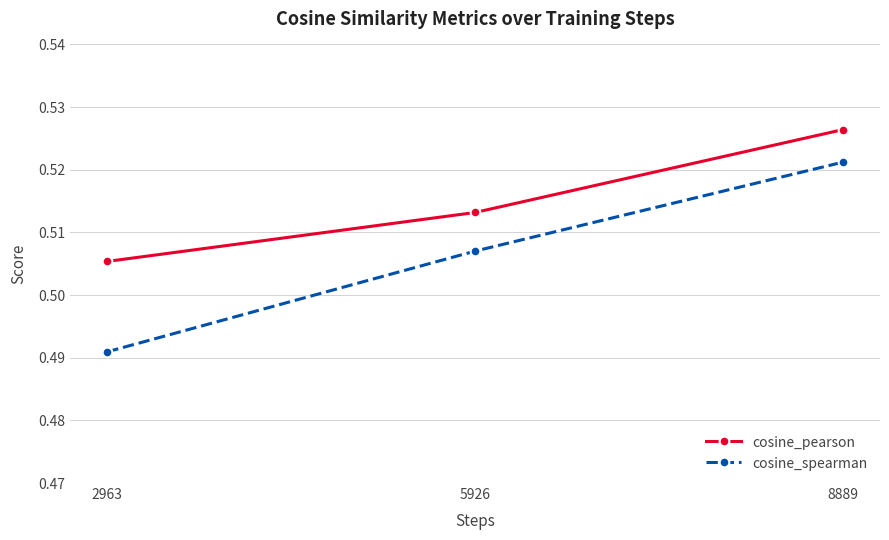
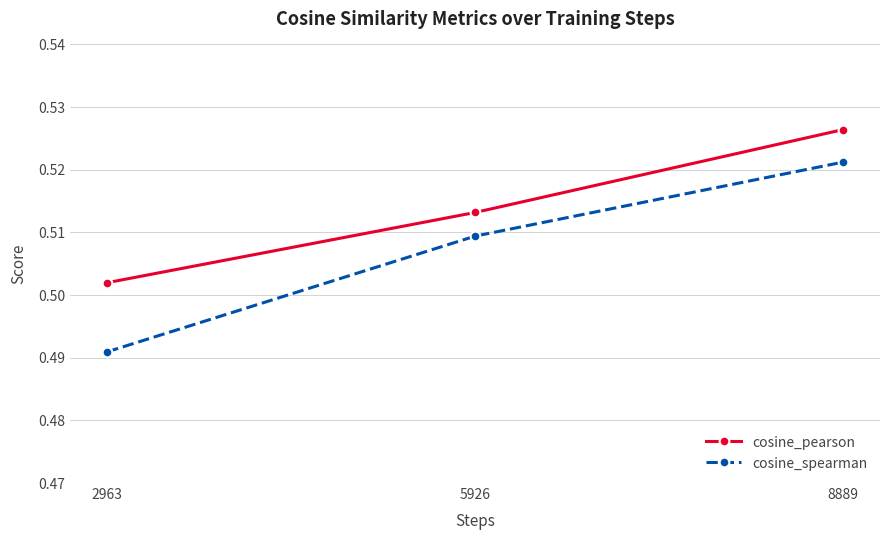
cosine_pearson, 2963: 0.505 -> 0.502
cosine_spearman, 5926: 0.507 -> 0.509
